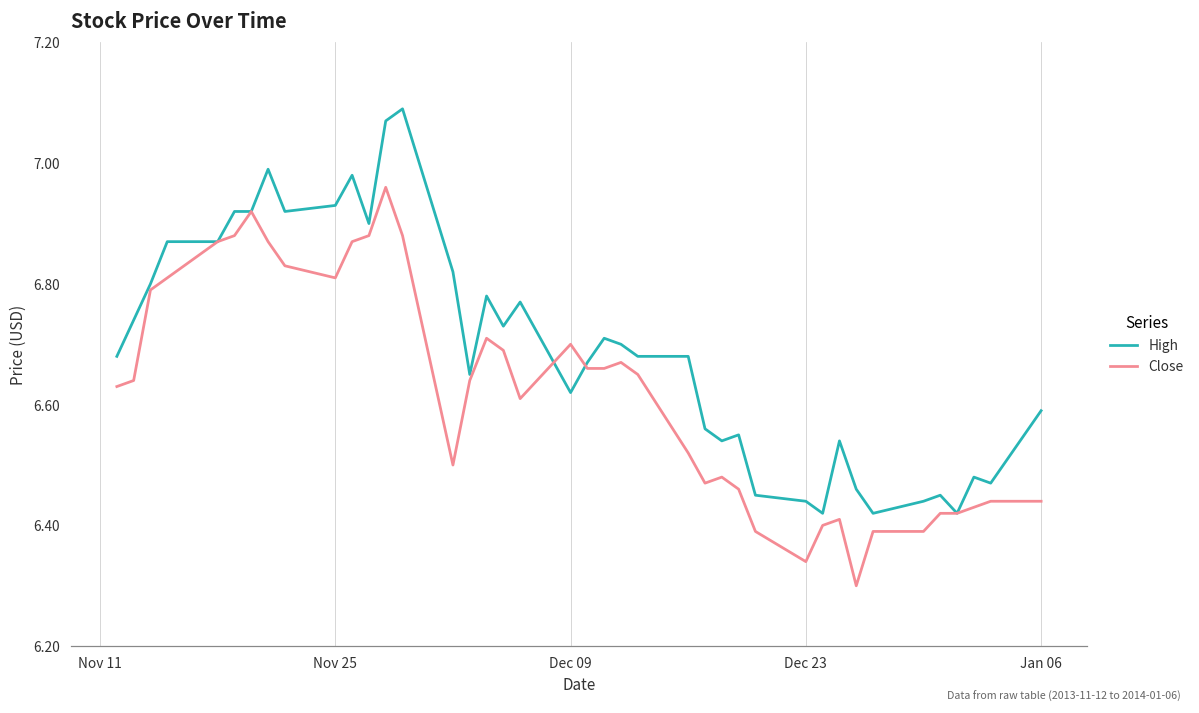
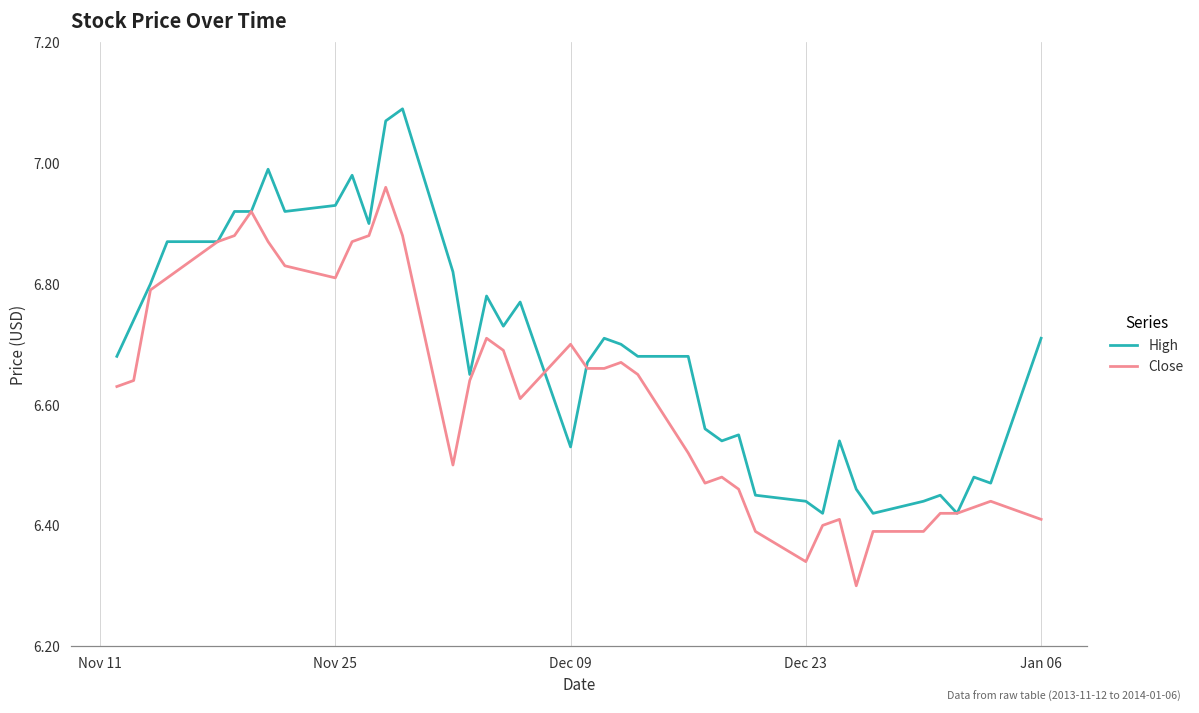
High, Dec 09: 6.62 -> 6.53
High, Jan 06: 6.59 -> 6.71
Close, Jan 06: 6.44 -> 6.41
